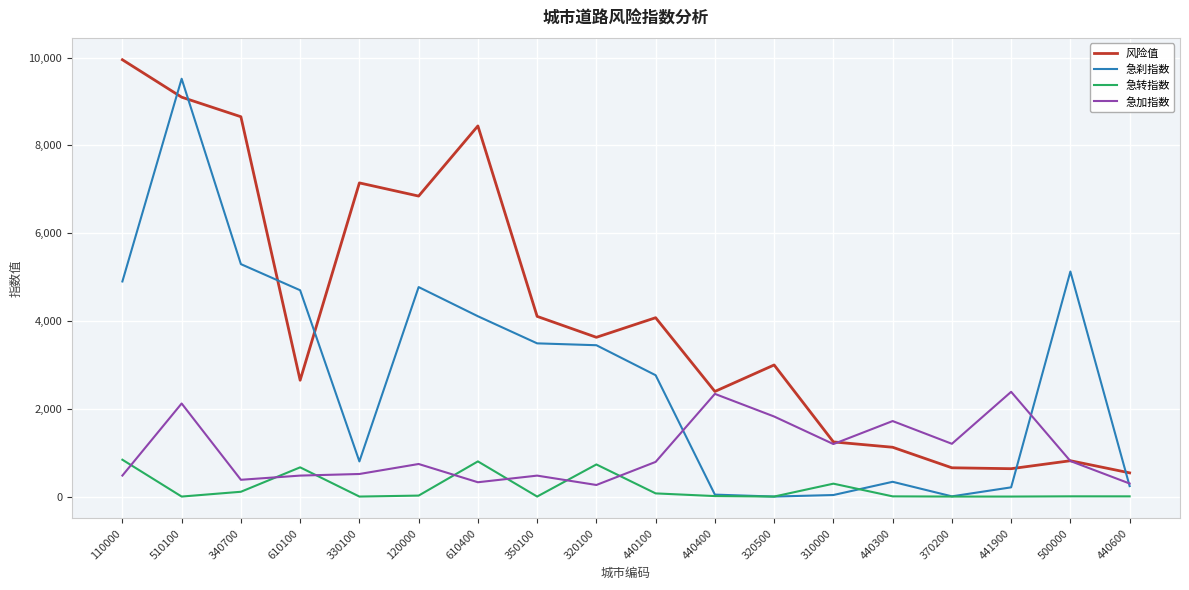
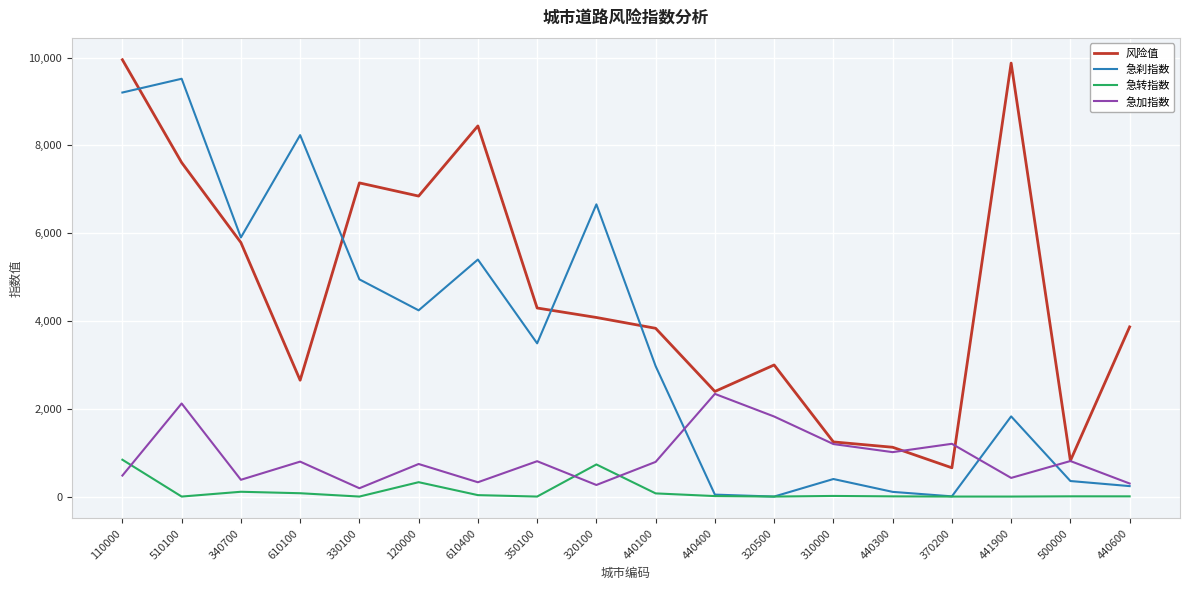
急刹指数, 110000: 4,900 -> 9,200
风险值, 510100: 9,100 -> 7,600
风险值, 340700: 8,700 -> 5,800
急刹指数, 340700: 5,300 -> 5,900
急刹指数, 610100: 4,700 -> 8,200
急转指数, 610100: 700 -> 100
急加指数, 610100: 500 -> 800
急刹指数, 330100: 800 -> 4,900
急加指数, 330100: 500 -> 200
急刹指数, 120000: 4,800 -> 4,200
急转指数, 120000: 0 -> 300
急刹指数, 610400: 4,100 -> 5,400
急转指数, 610400: 800 -> 0
风险值, 350100: 4,100 -> 4,300
急加指数, 350100: 500 -> 800
风险值, 320100: 3,600 -> 4,100
急刹指数, 320100: 3,400 -> 6,700
风险值, 440100: 4,100 -> 3,800
急刹指数, 440100: 2,800 -> 3,000
急刹指数, 310000: 0 -> 400
急转指数, 310000: 300 -> 0
急刹指数, 440300: 300 -> 100
急加指数, 440300: 1,700 -> 1,000
风险值, 441900: 600 -> 9,900
急刹指数, 441900: 200 -> 1,800
急加指数, 441900: 2,400 -> 400
急刹指数, 500000: 5,100 -> 400
风险值, 440600: 500 -> 3,900
